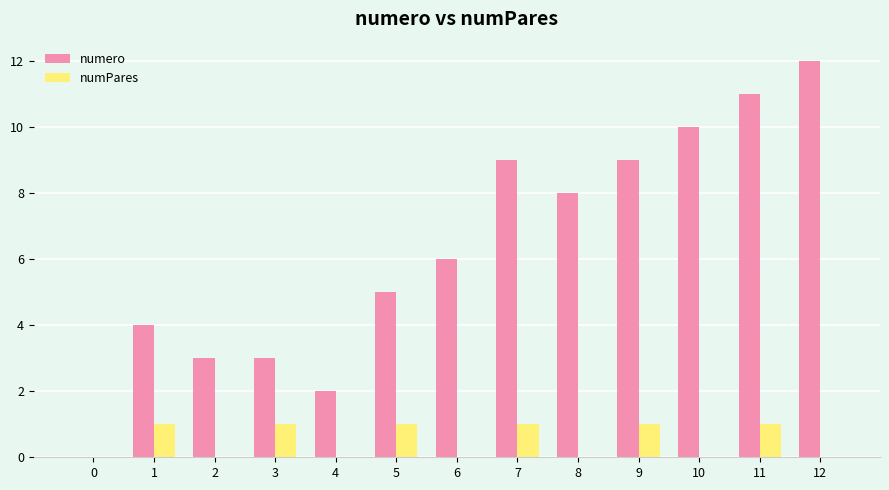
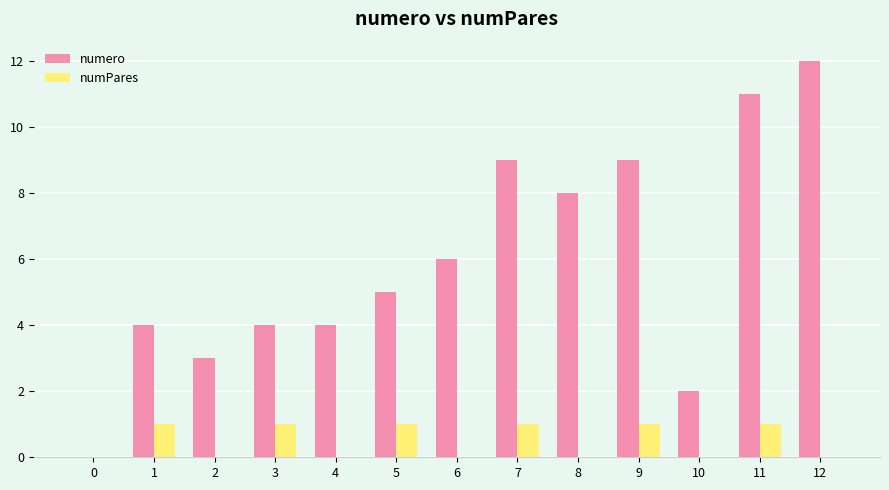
numero, 3: 3 -> 4
numero, 4: 2 -> 4
numero, 10: 10 -> 2
